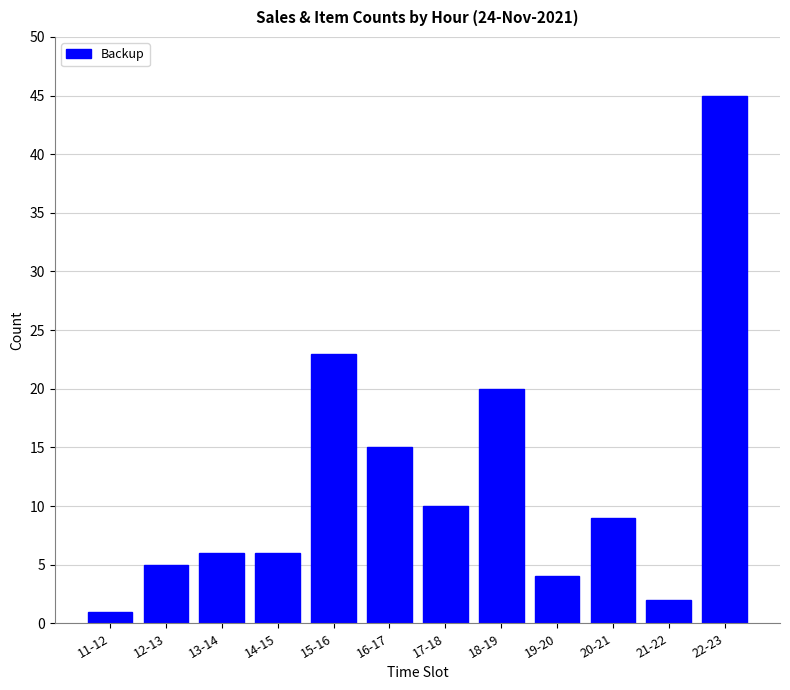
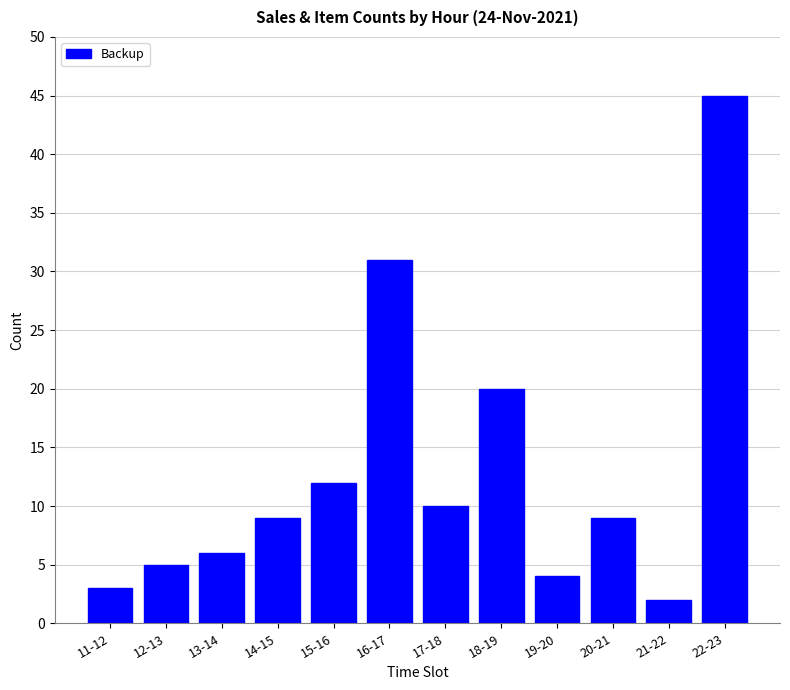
11-12: 1 -> 3
14-15: 6 -> 9
15-16: 23 -> 12
16-17: 15 -> 31
